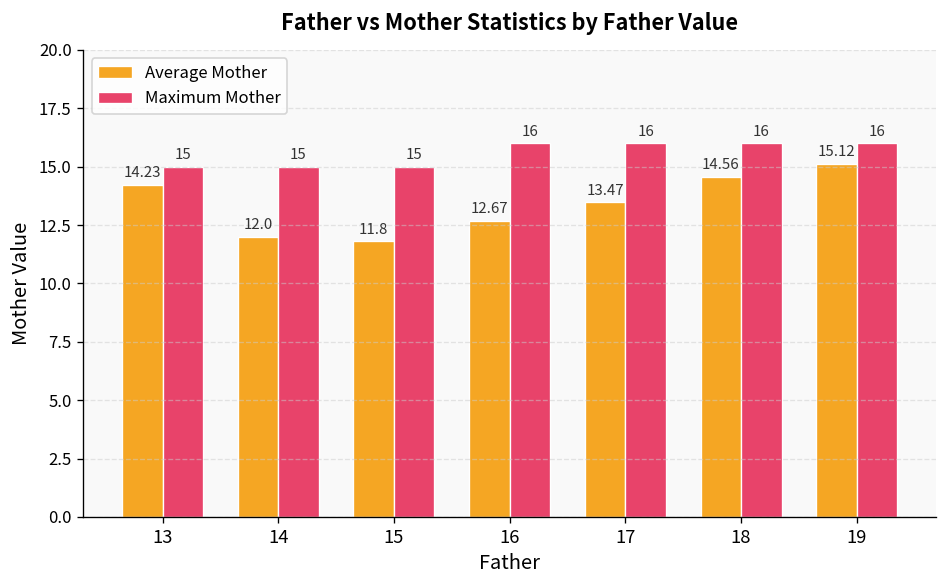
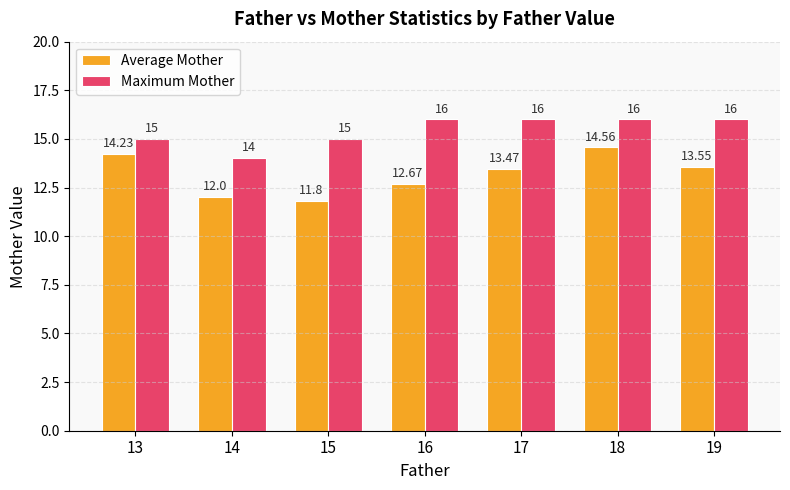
Maximum Mother, 14: 15 -> 14
Average Mother, 19: 15.12 -> 13.55
